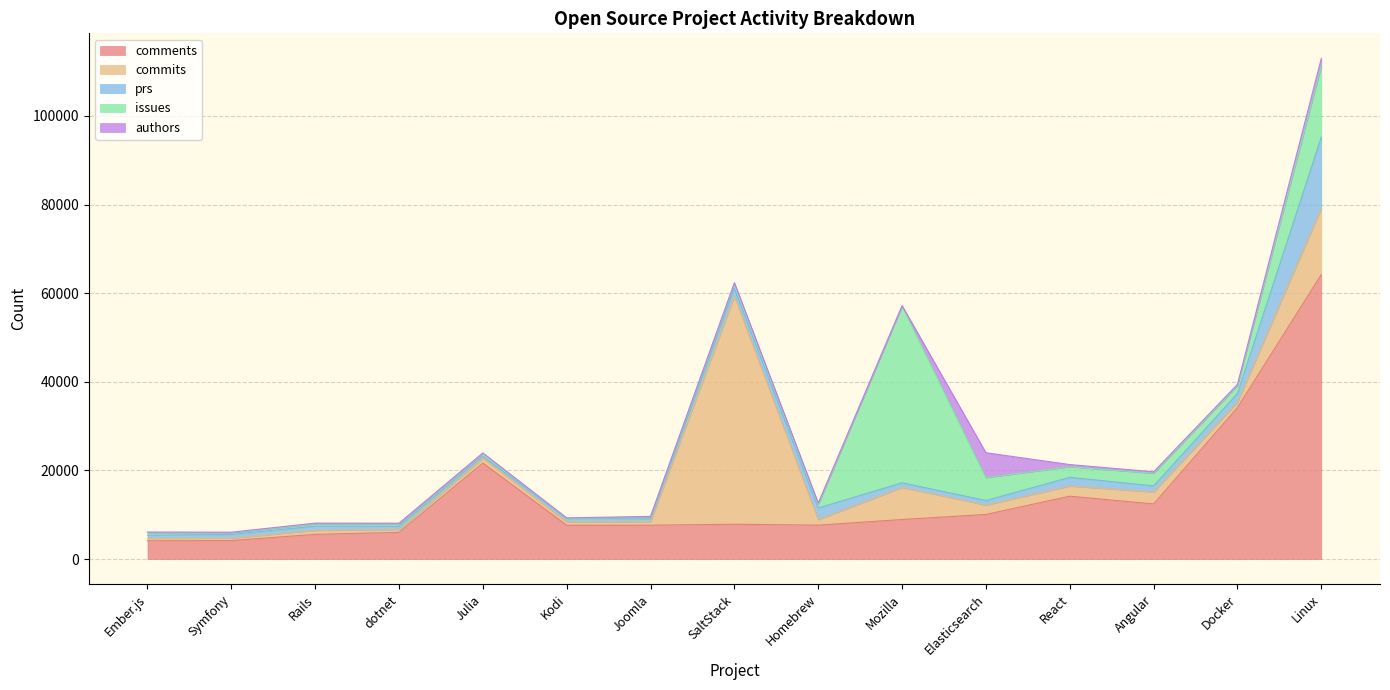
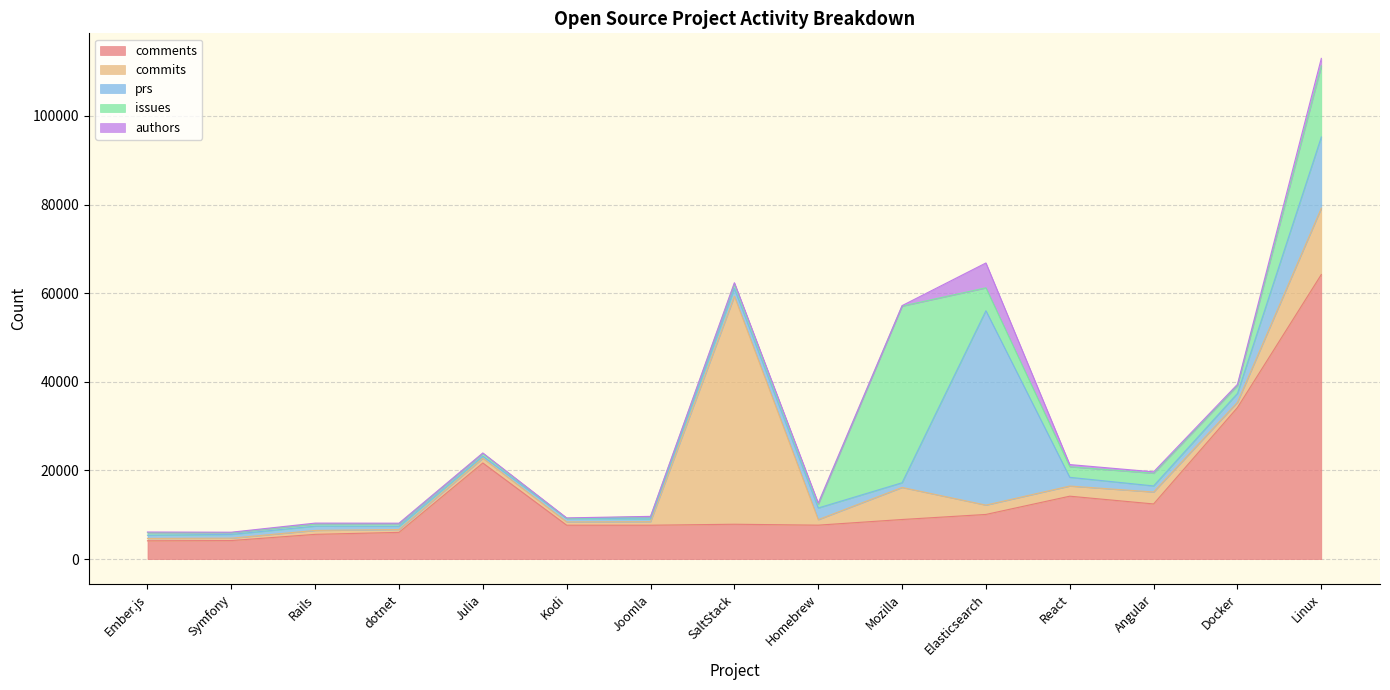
prs, Elasticsearch: 1000 -> 44000
